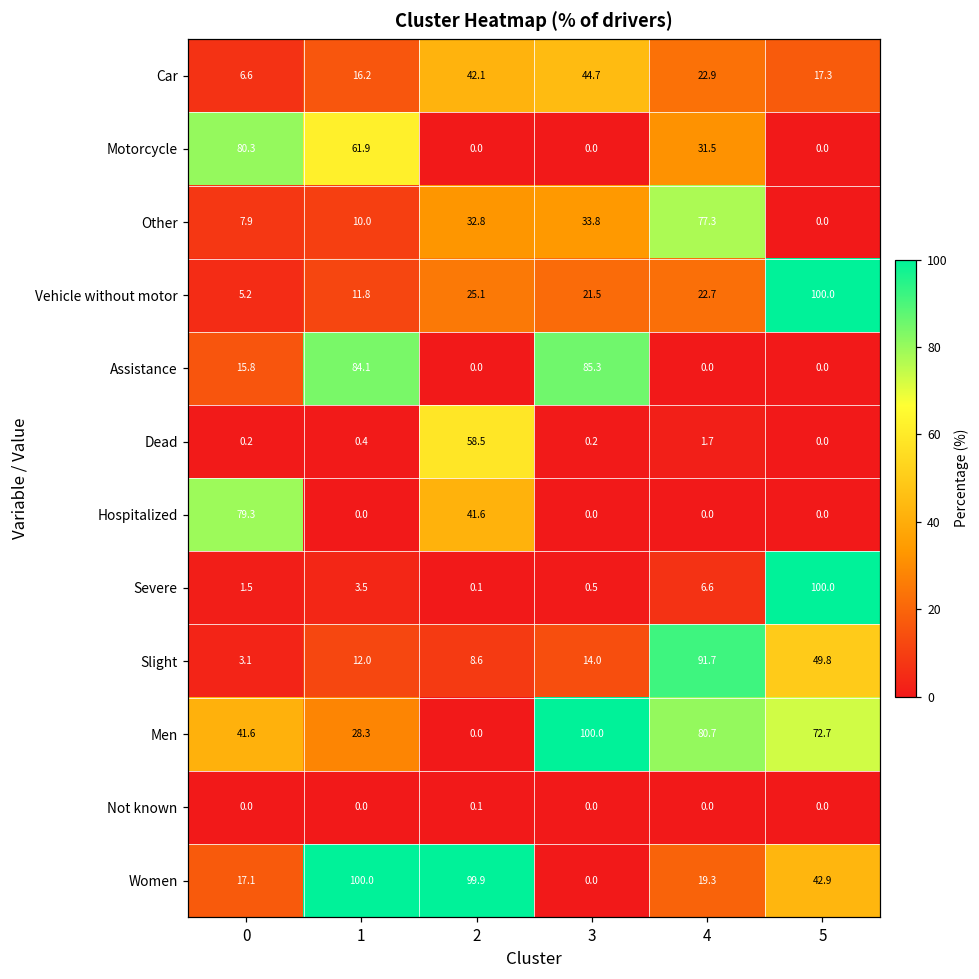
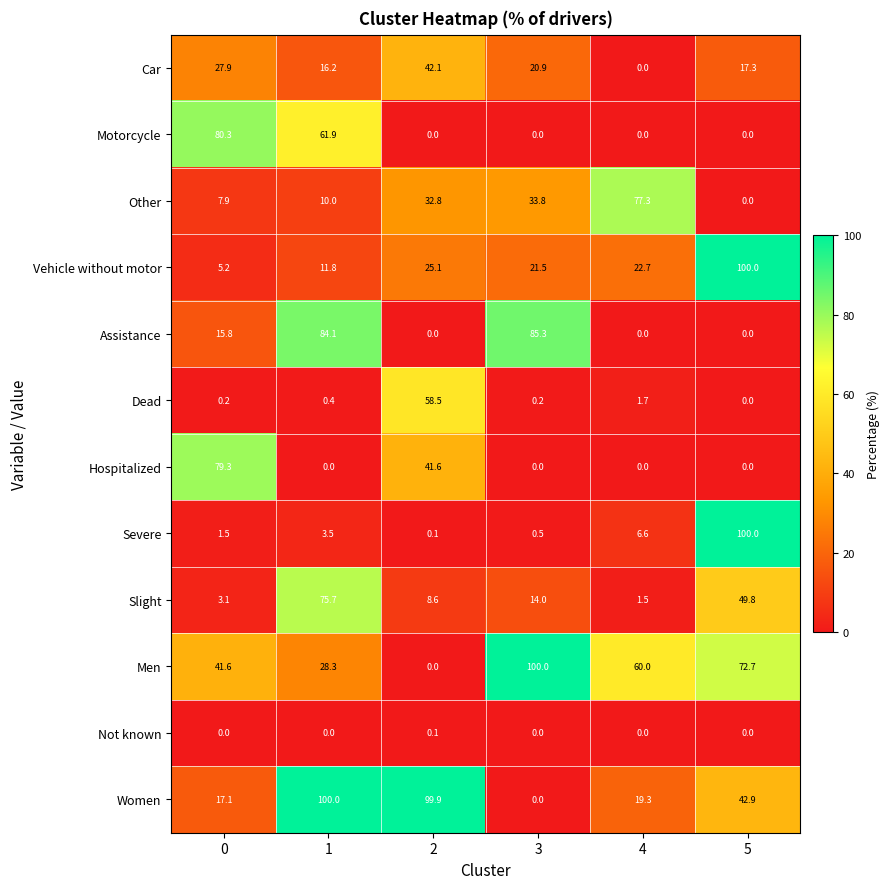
Car, 0: 6.6 -> 27.9
Car, 3: 44.7 -> 20.9
Car, 4: 22.9 -> 0.0
Motorcycle, 4: 31.5 -> 0.0
Slight, 1: 12.0 -> 75.7
Slight, 4: 91.7 -> 1.5
Men, 4: 80.7 -> 60.0
